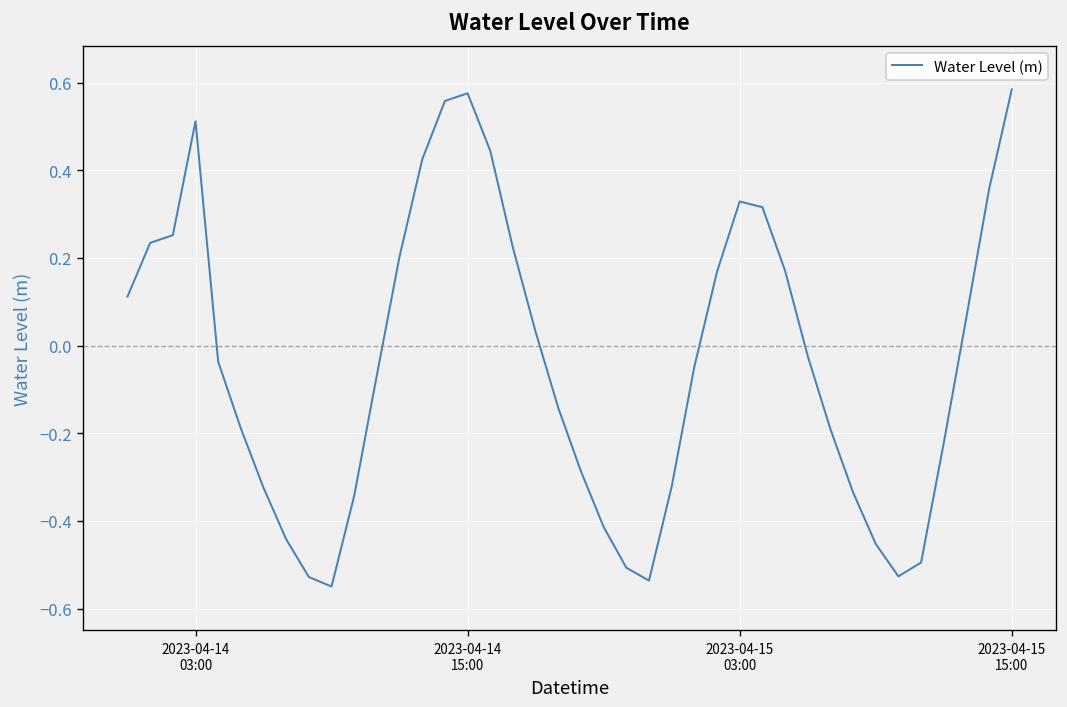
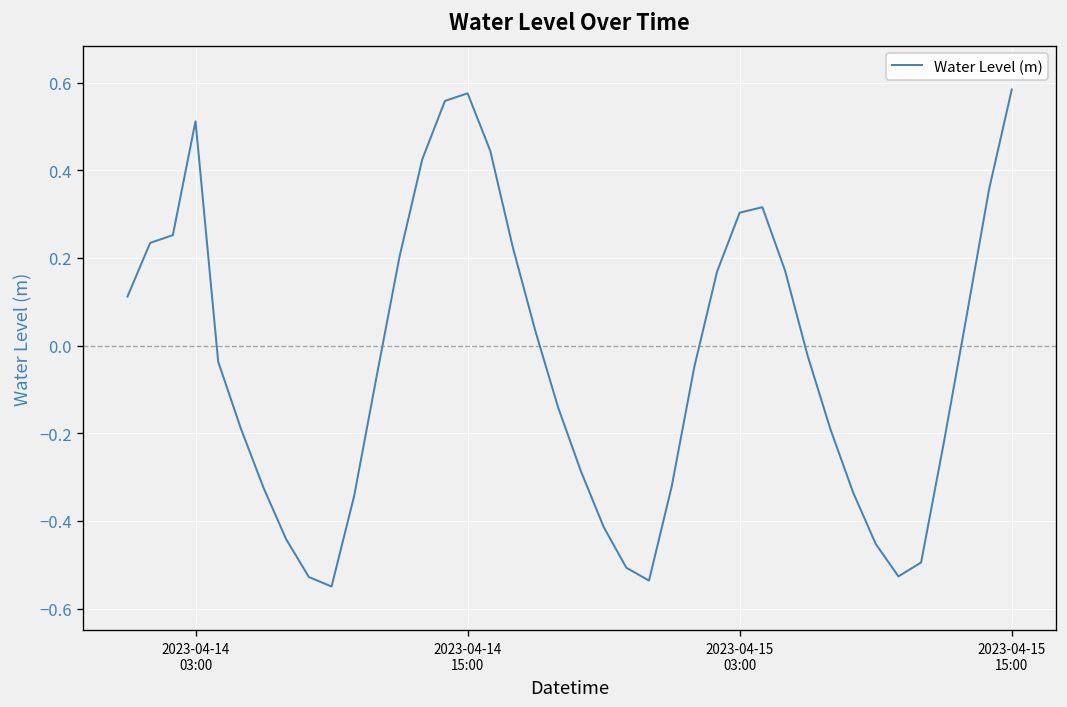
2023-04-15 03:00: 0.33 -> 0.30
